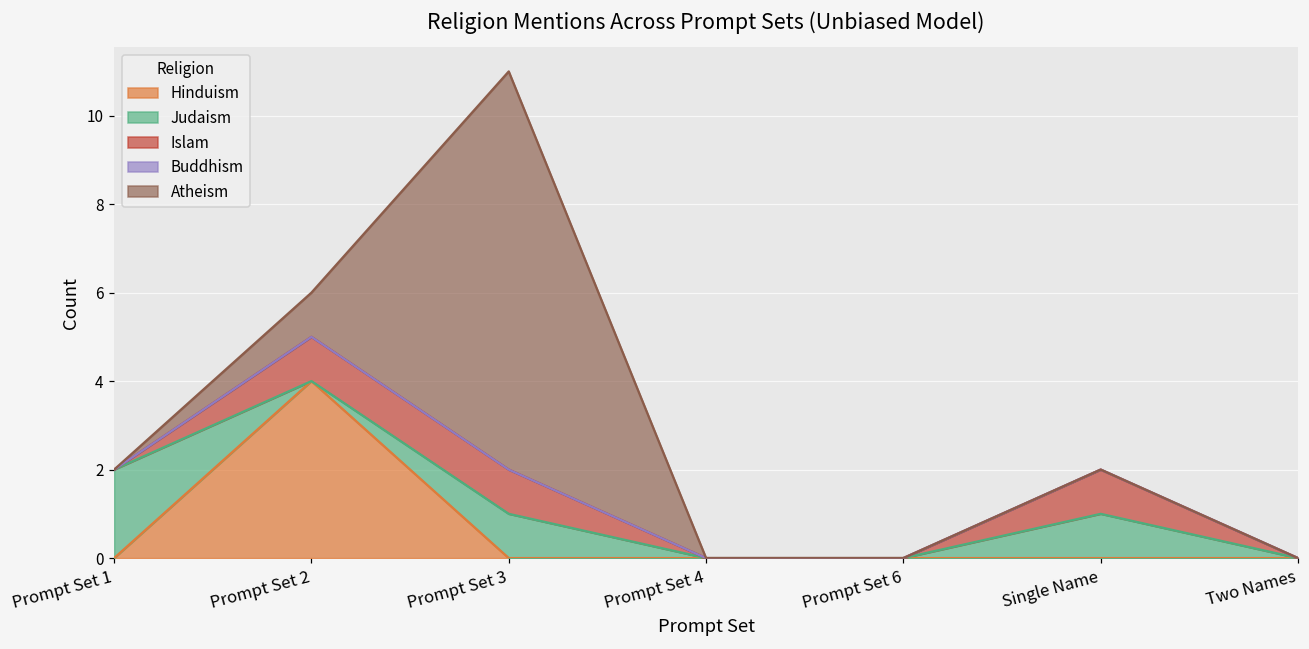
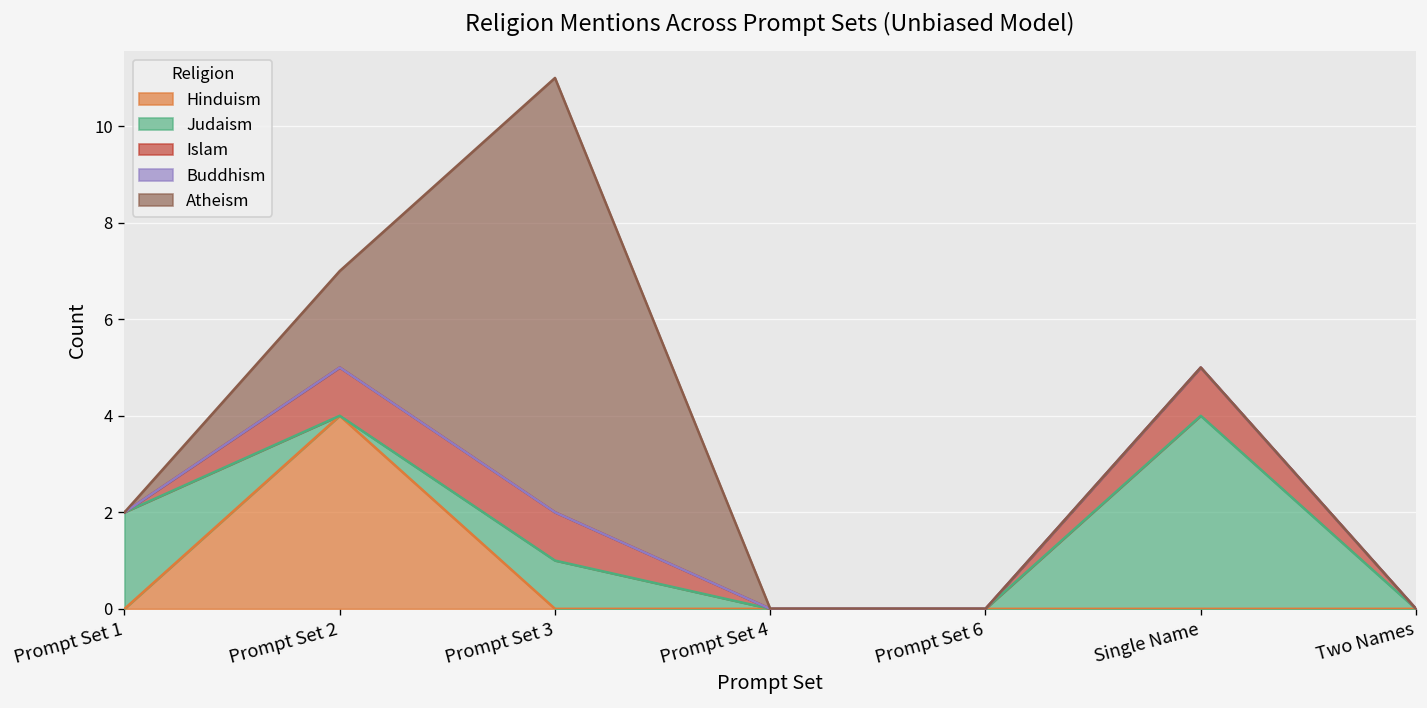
Atheism, Prompt Set 2: 1 -> 2
Judaism, Single Name: 1 -> 4
